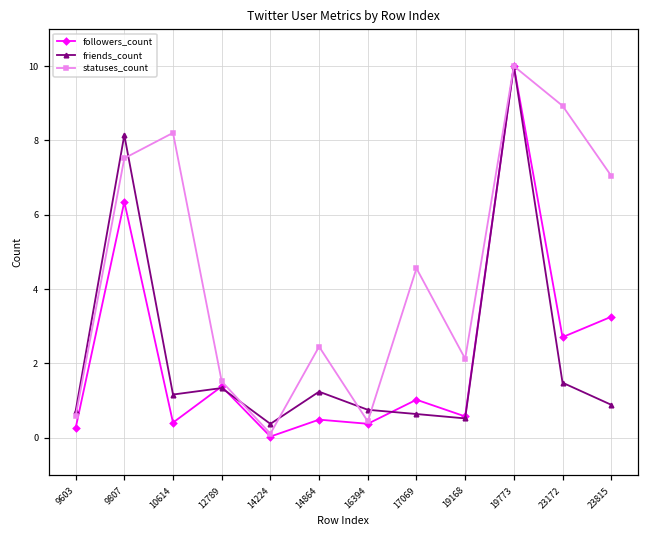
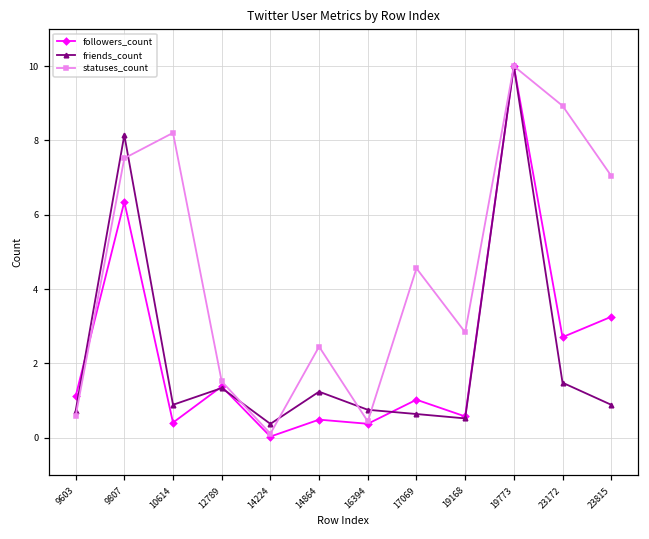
followers_count, 9603: 0.3 -> 1.1
friends_count, 10614: 1.2 -> 0.9
statuses_count, 19168: 2.1 -> 2.8
